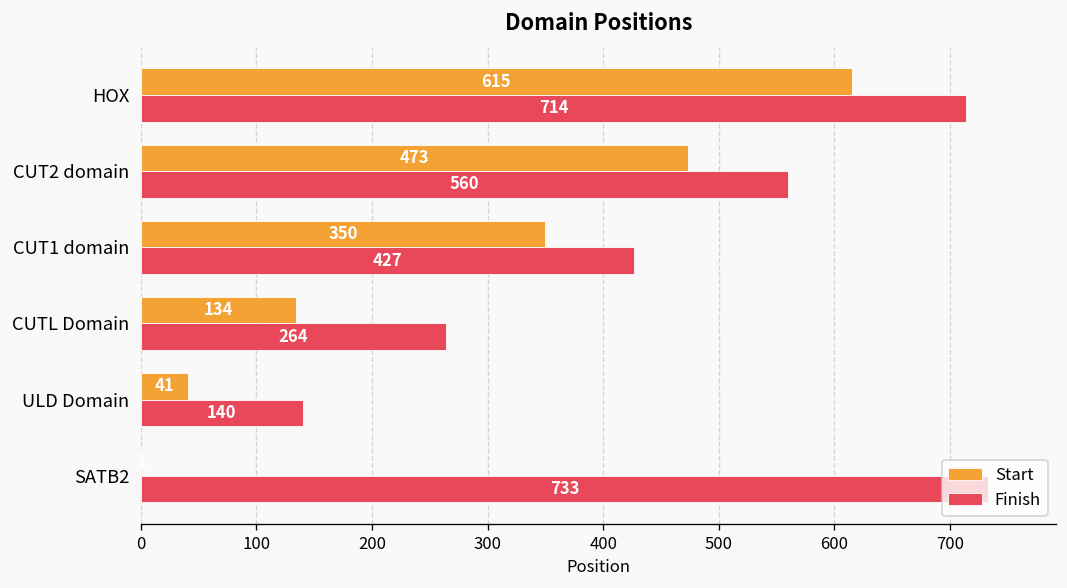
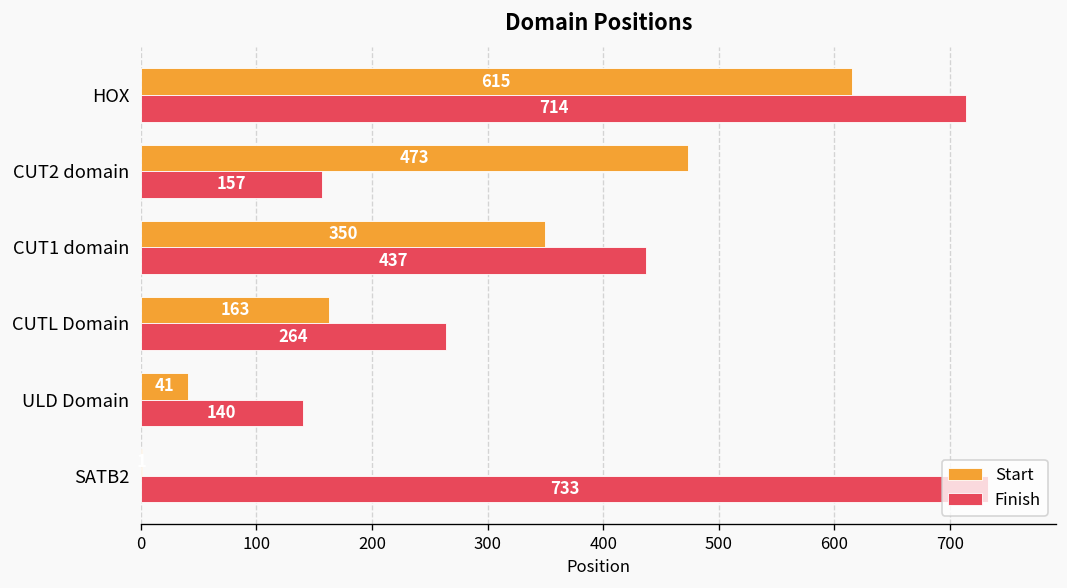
Finish, CUT2 domain: 560 -> 157
Finish, CUT1 domain: 427 -> 437
Start, CUTL Domain: 134 -> 163
